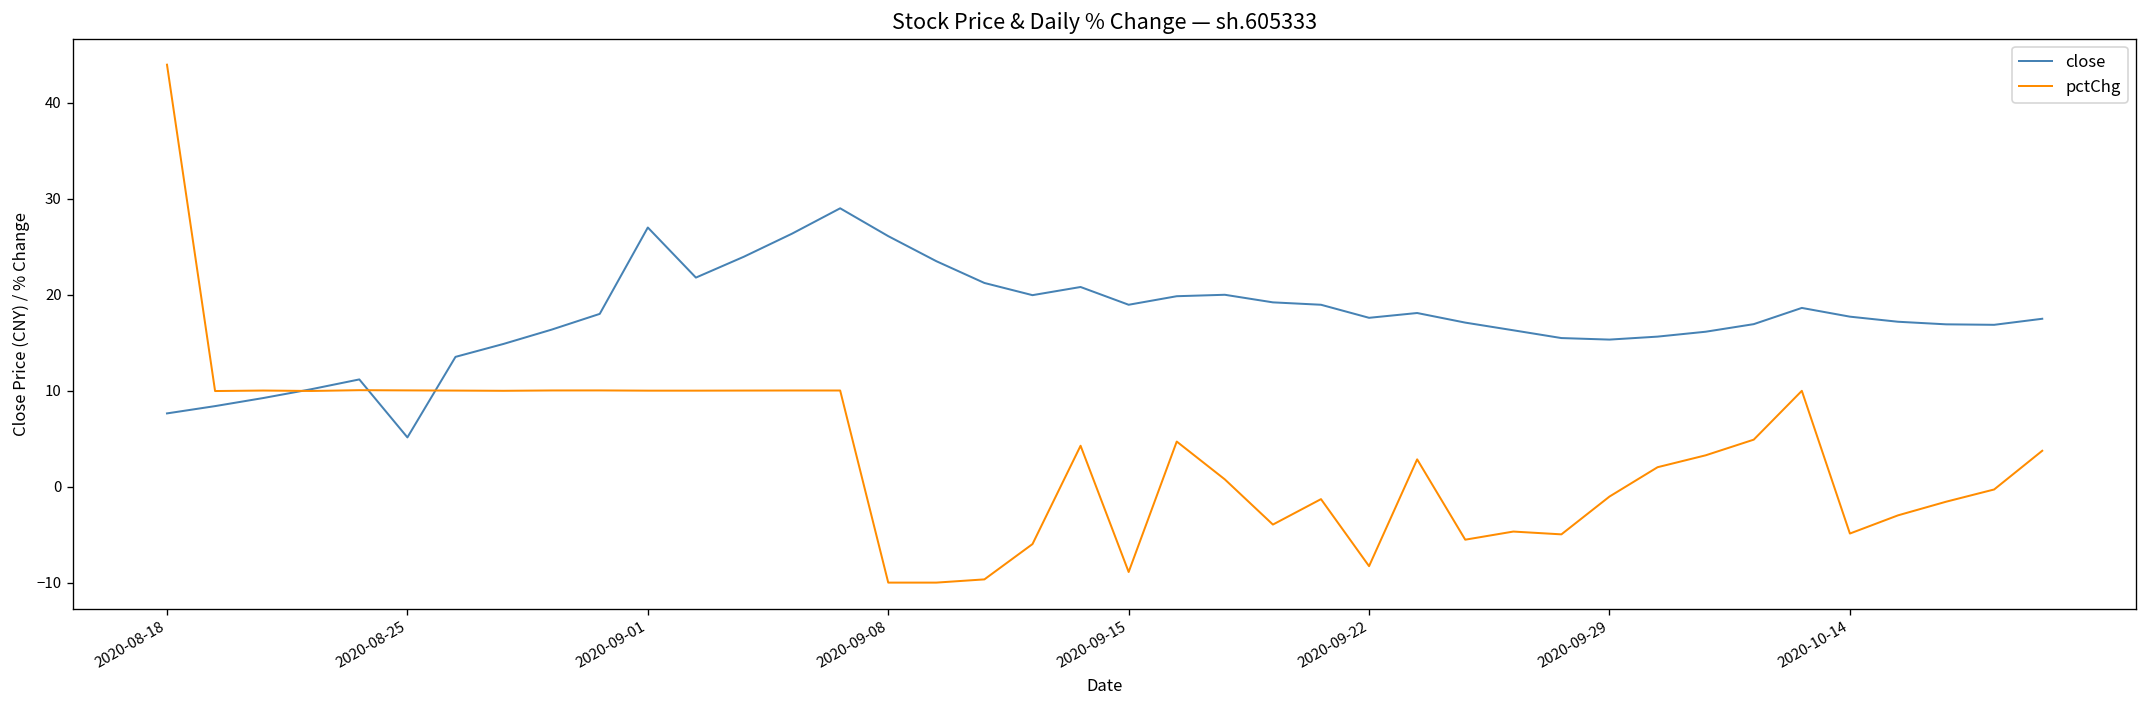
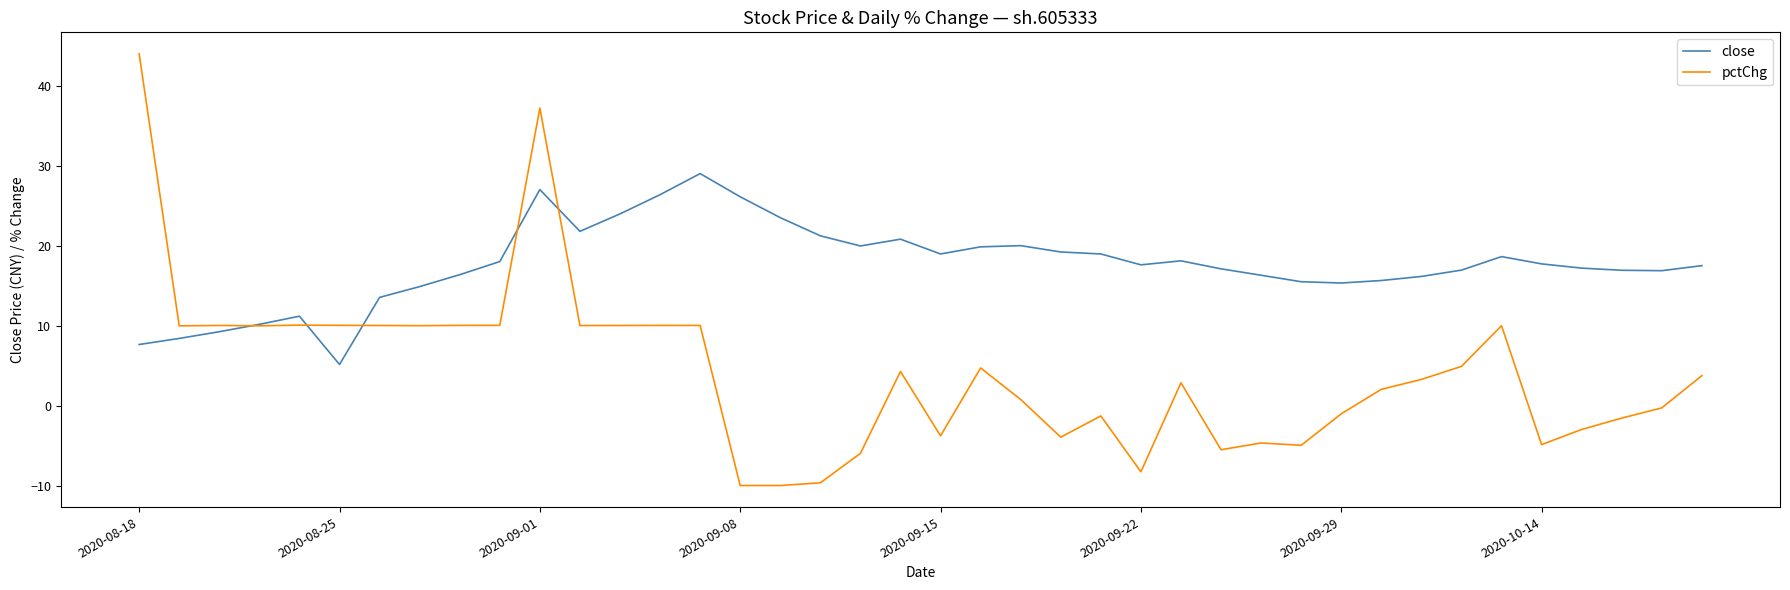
pctChg, 2020-09-01: 10 -> 37
pctChg, 2020-09-15: -9 -> -4
